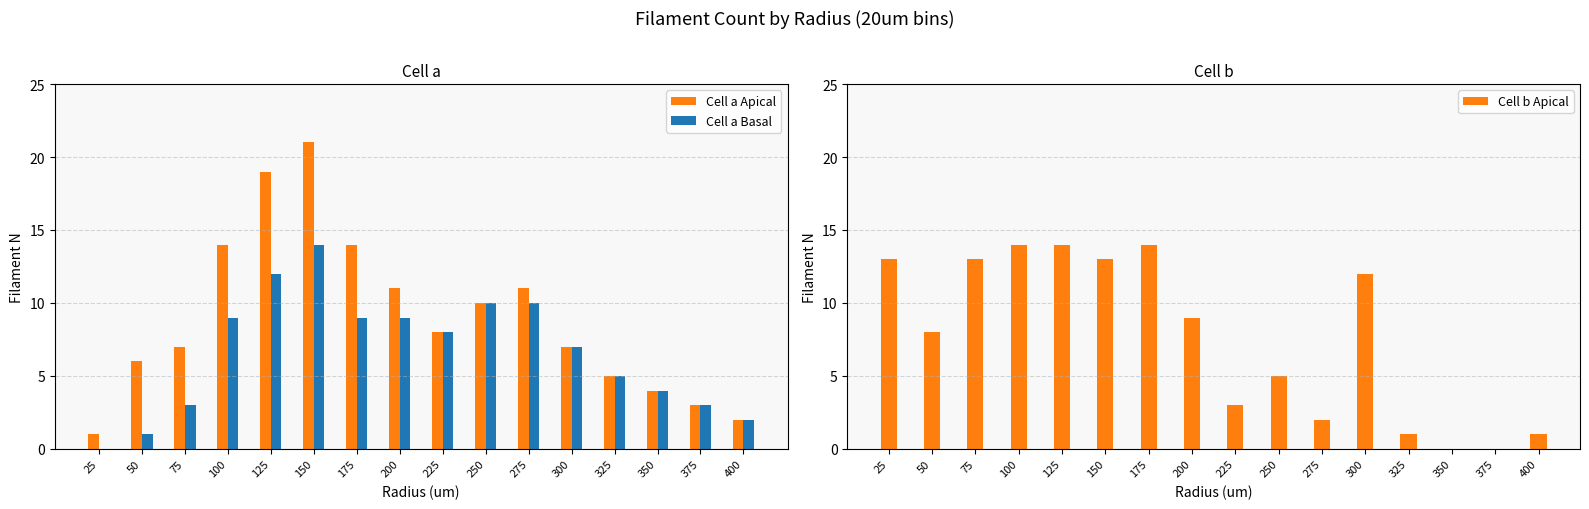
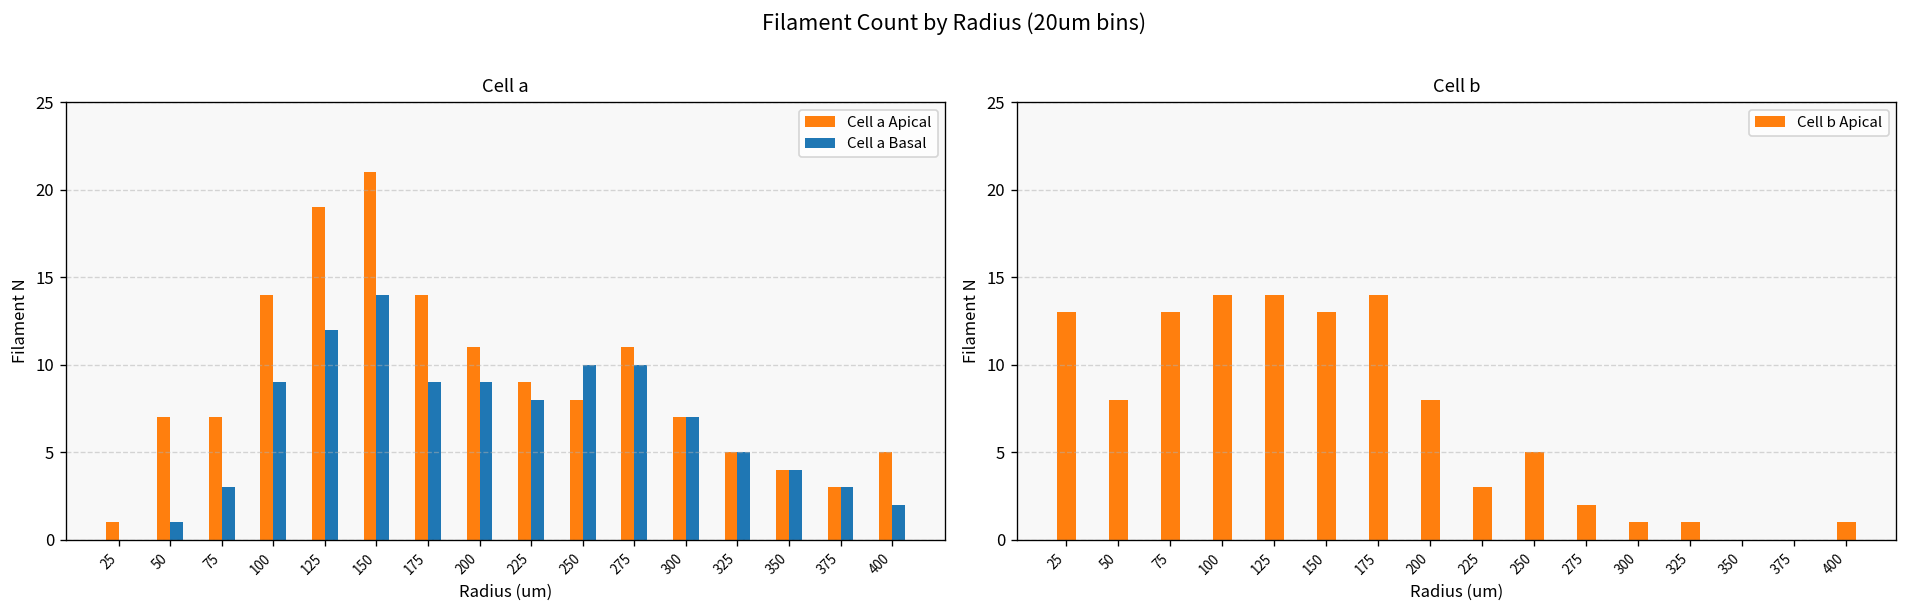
Cell a, Cell a Apical, 50: 6 -> 7
Cell a, Cell a Apical, 225: 8 -> 9
Cell a, Cell a Apical, 250: 10 -> 8
Cell a, Cell a Apical, 400: 2 -> 5
Cell b, 200: 9 -> 8
Cell b, 300: 12 -> 1
